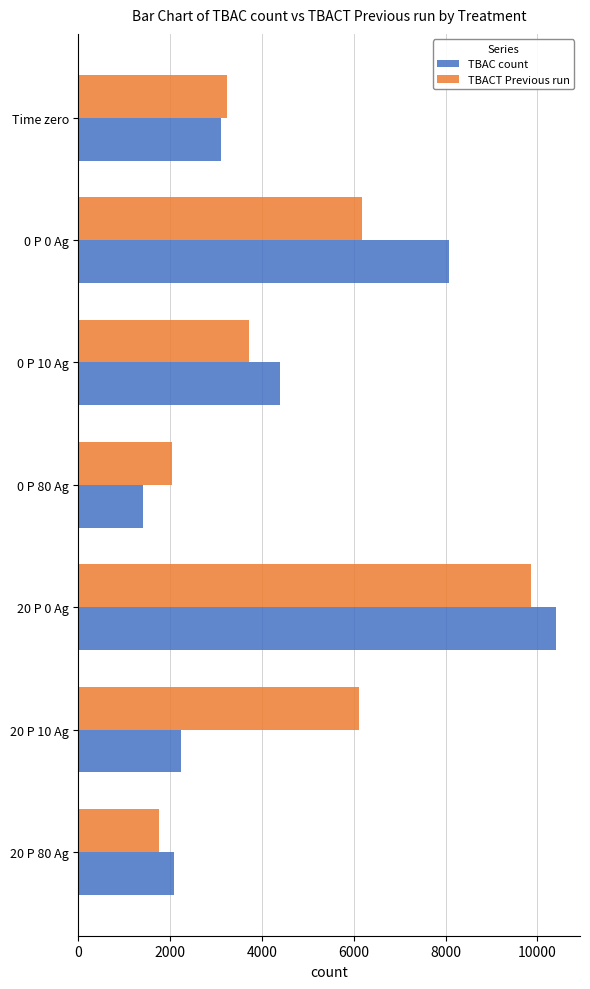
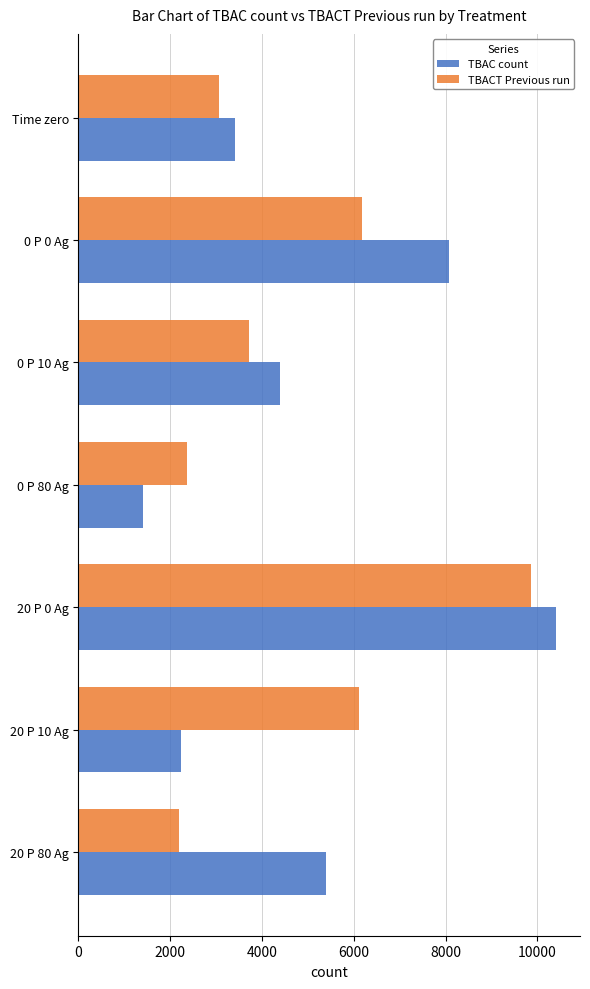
TBACT Previous run, Time zero: 3200 -> 3100
TBAC count, Time zero: 3100 -> 3400
TBACT Previous run, 0 P 80 Ag: 2000 -> 2400
TBACT Previous run, 20 P 80 Ag: 1800 -> 2200
TBAC count, 20 P 80 Ag: 2100 -> 5400
